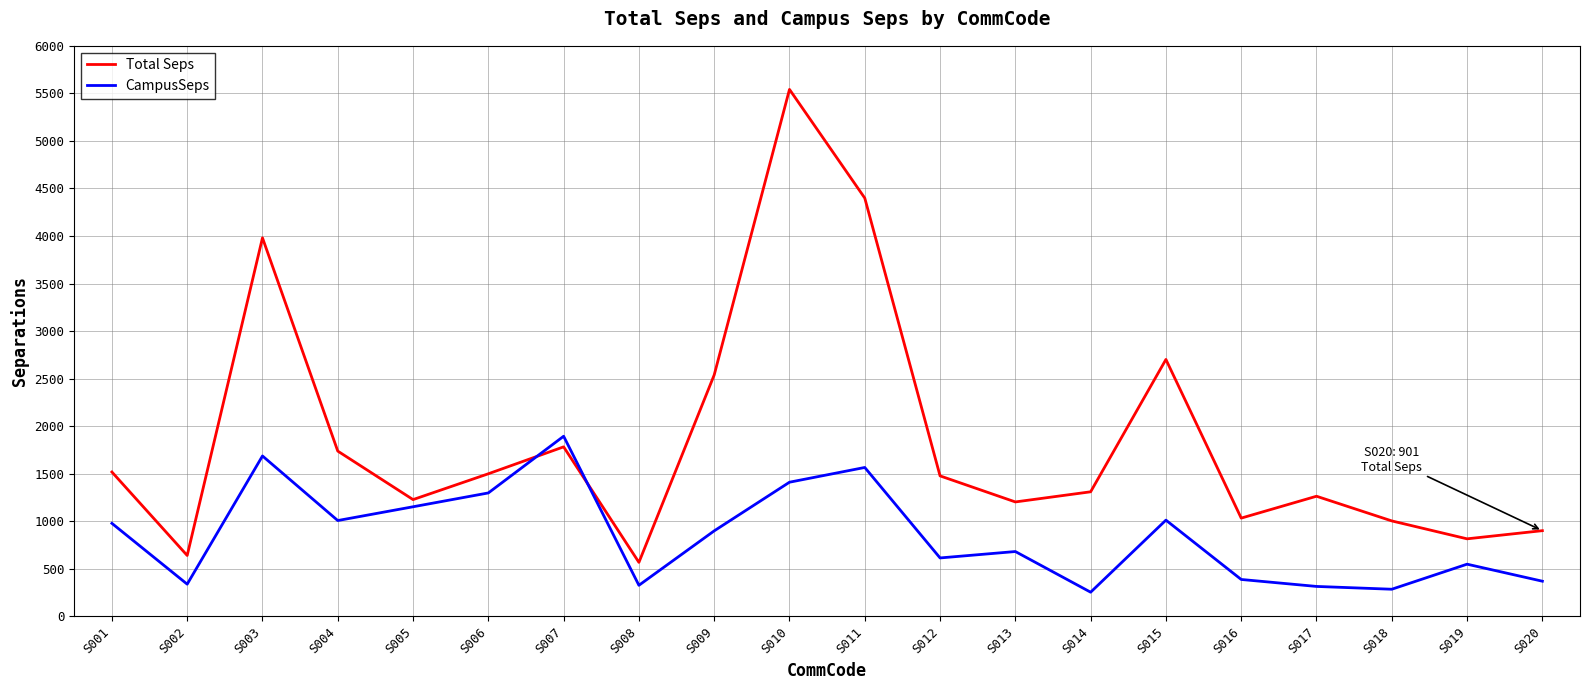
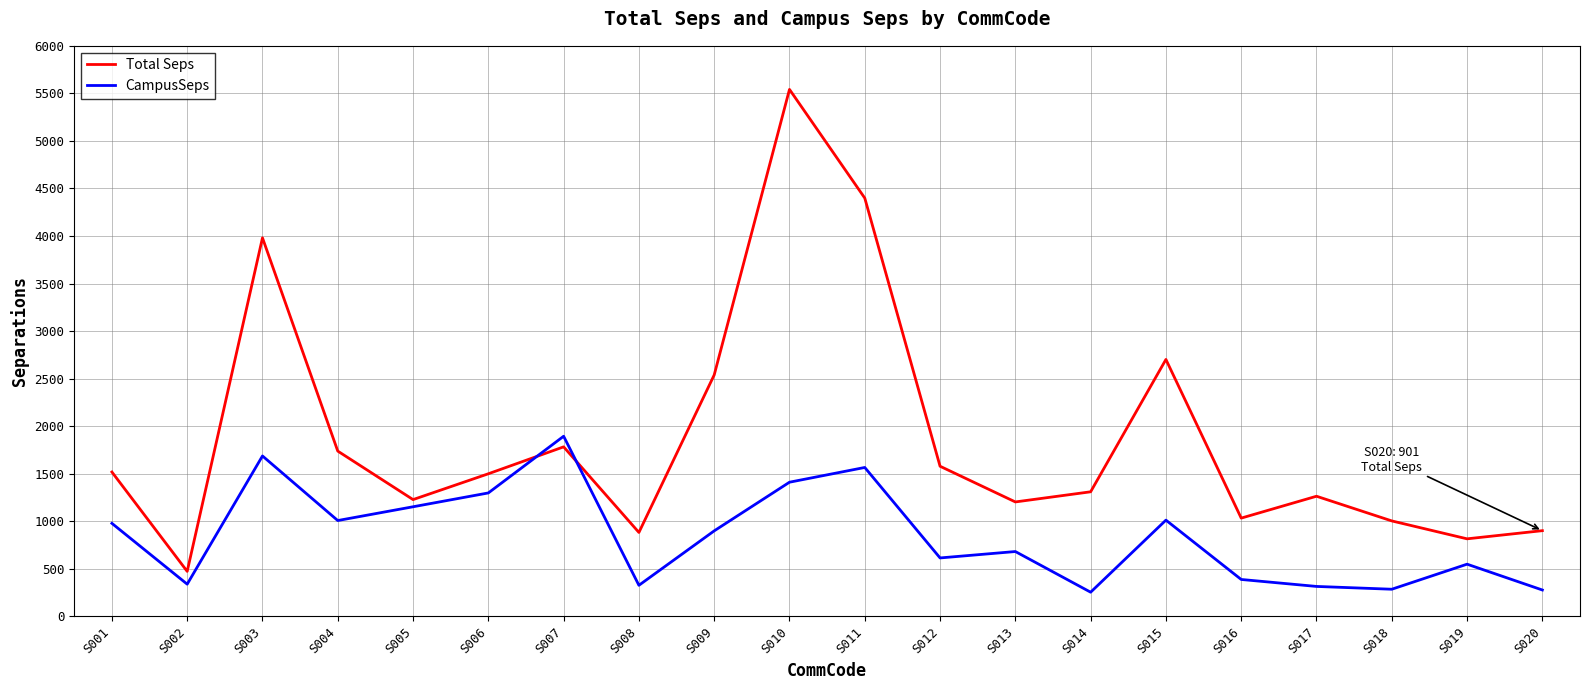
Total Seps, S002: 600 -> 500
Total Seps, S008: 600 -> 900
Total Seps, S012: 1500 -> 1600
CampusSeps, S020: 400 -> 300
